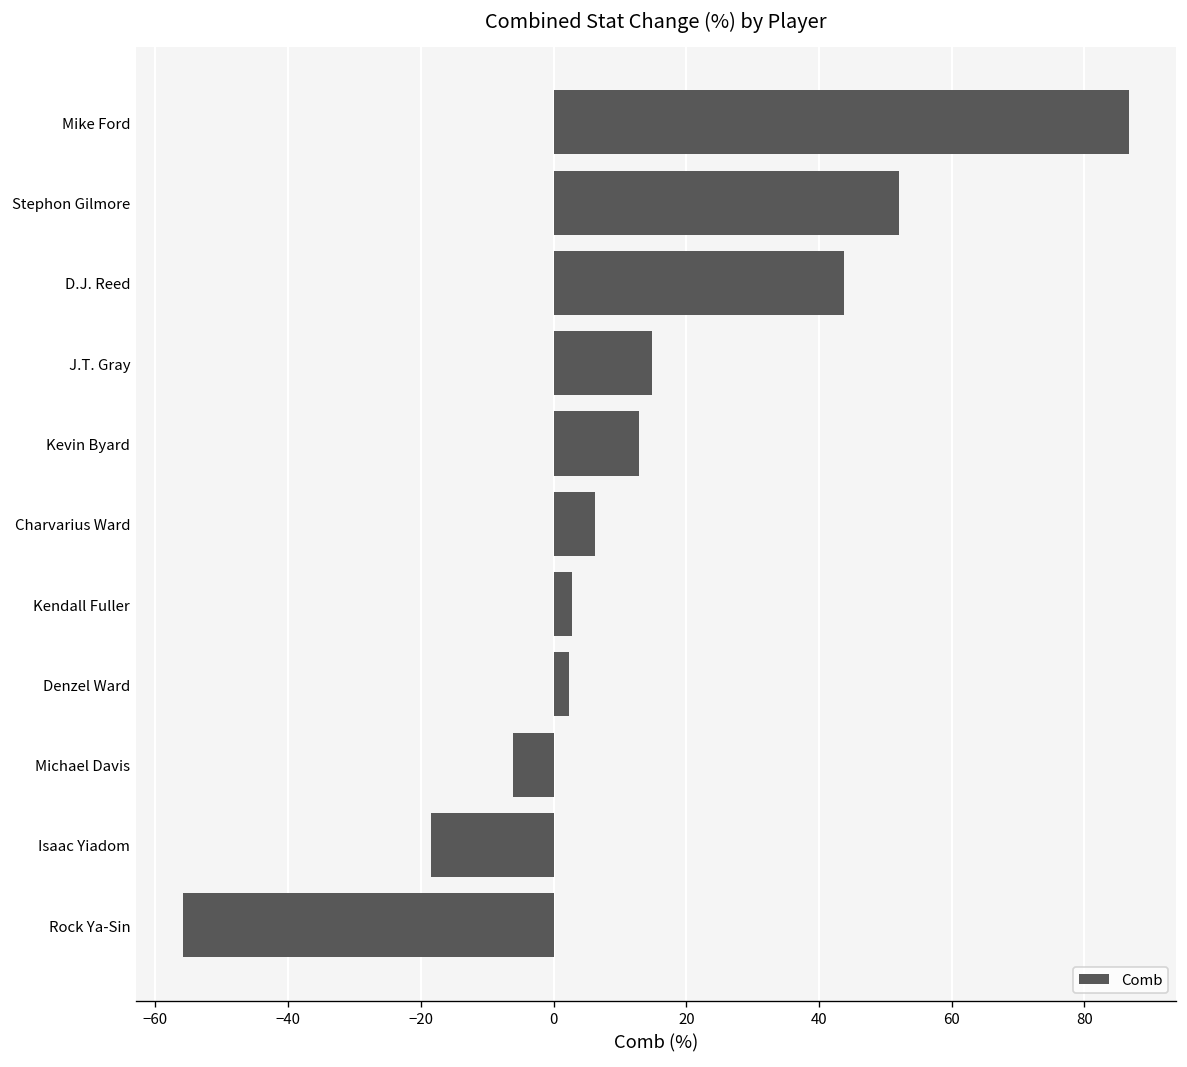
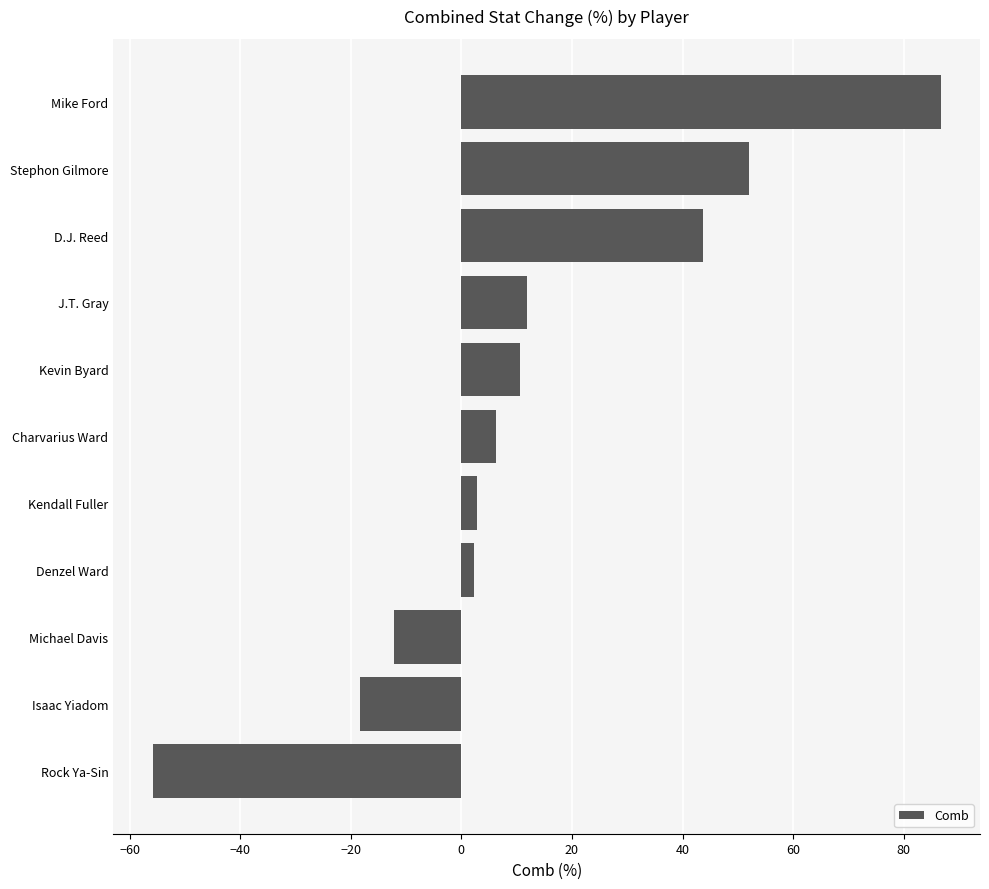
J.T. Gray: 15 -> 12
Kevin Byard: 13 -> 11
Michael Davis: -6 -> -12
